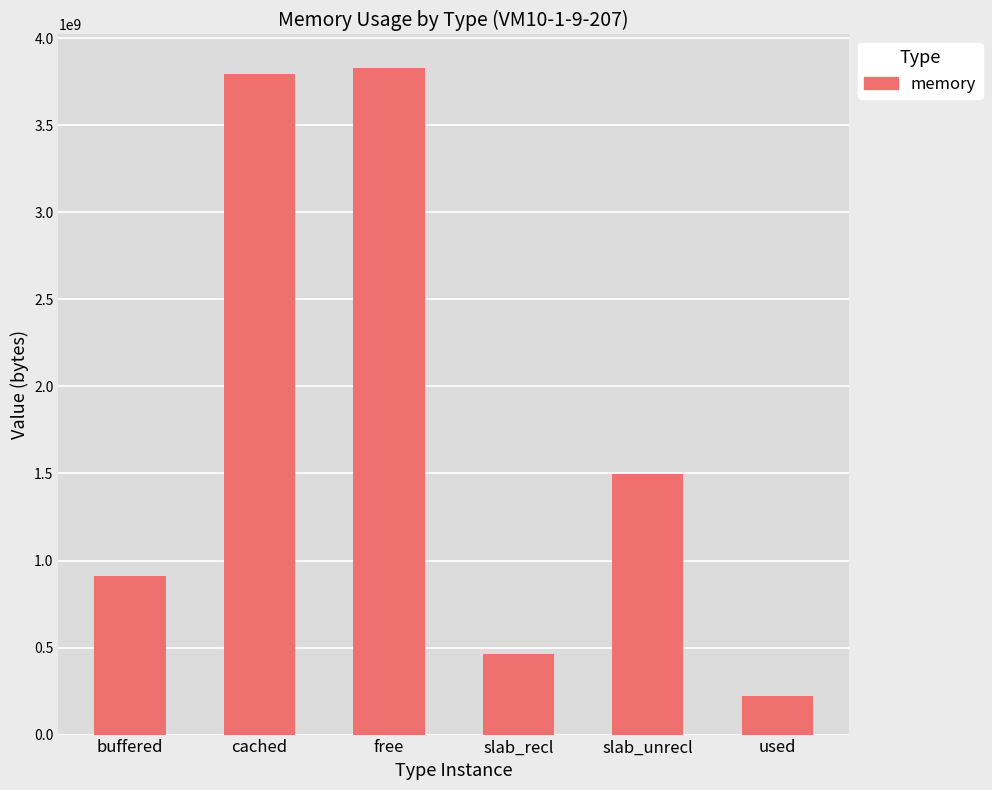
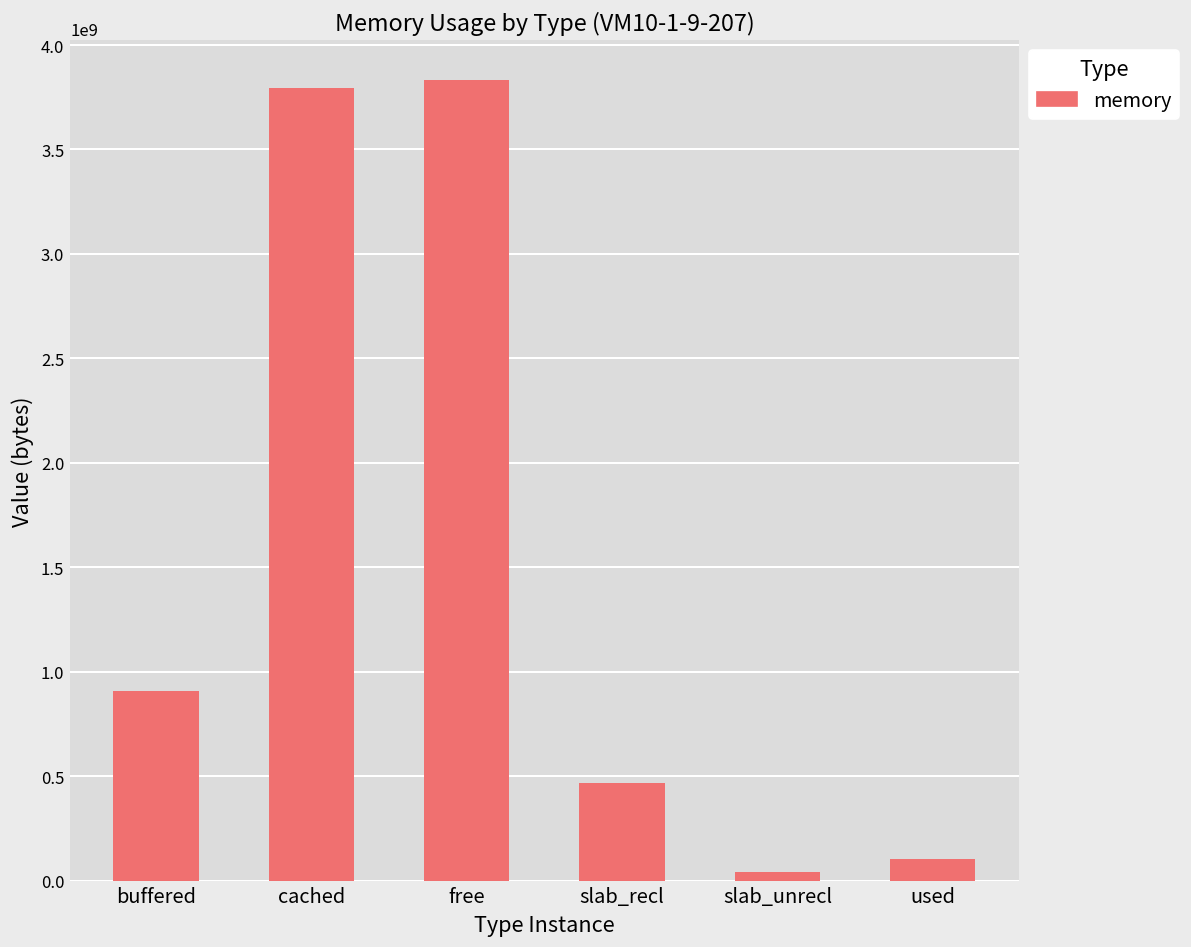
slab_unrecl: 1500000000 -> 40000000
used: 220000000 -> 100000000
